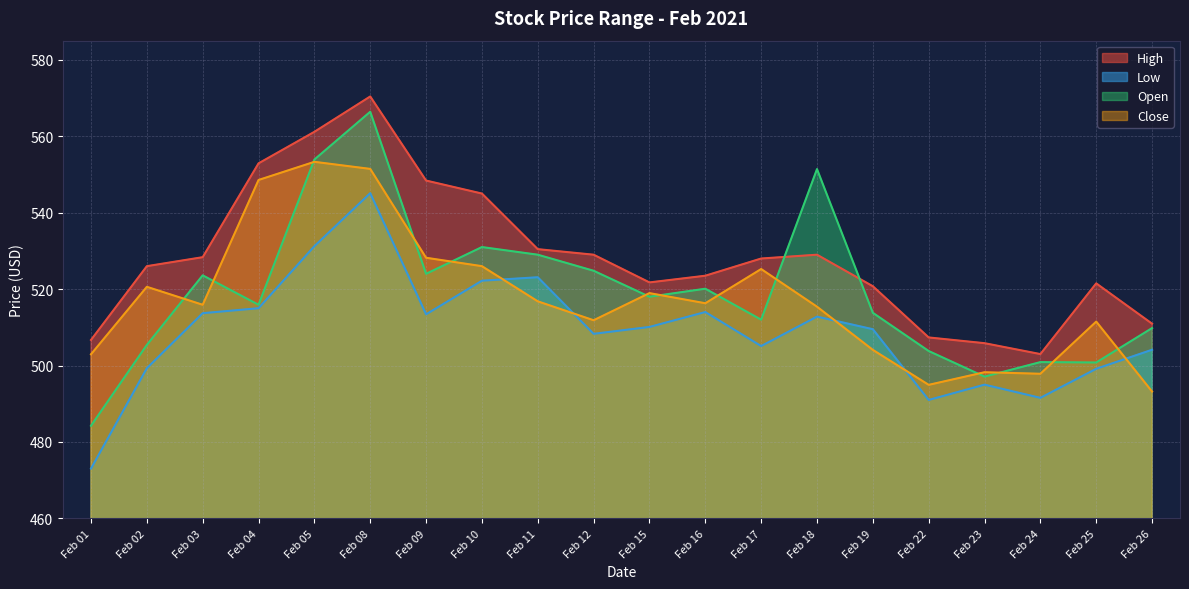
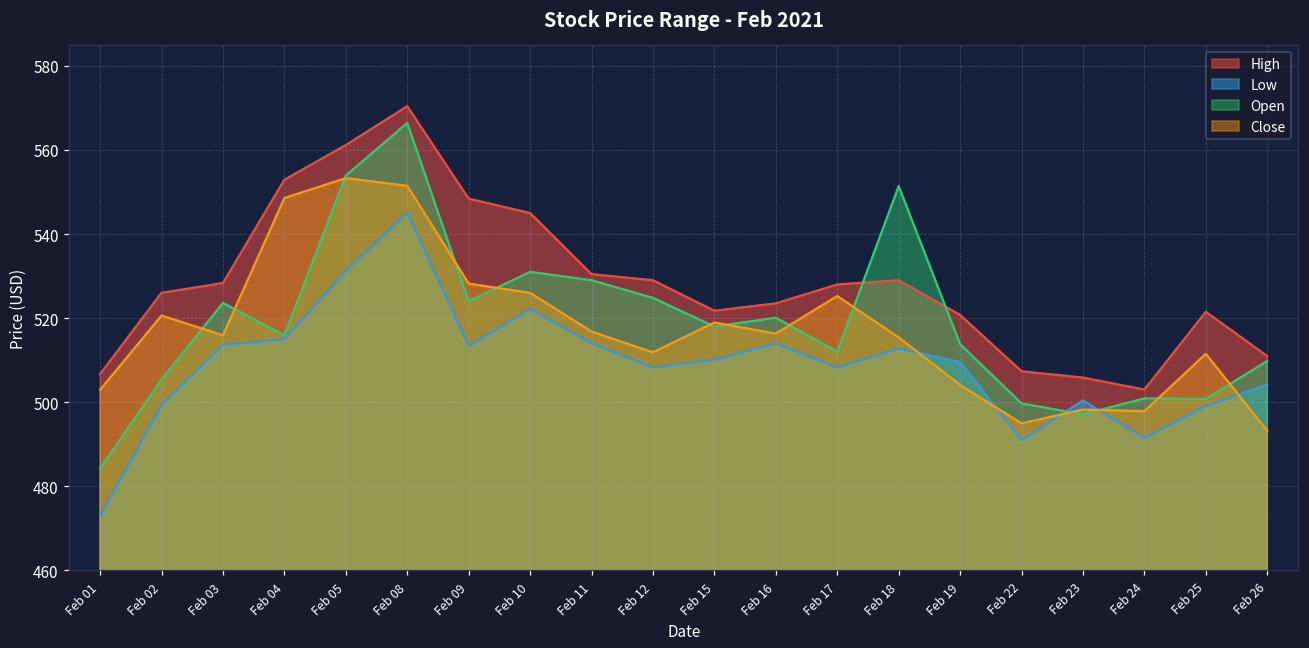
Low, Feb 11: 523 -> 514
Low, Feb 17: 505 -> 508
Open, Feb 22: 504 -> 500
Low, Feb 23: 495 -> 500
